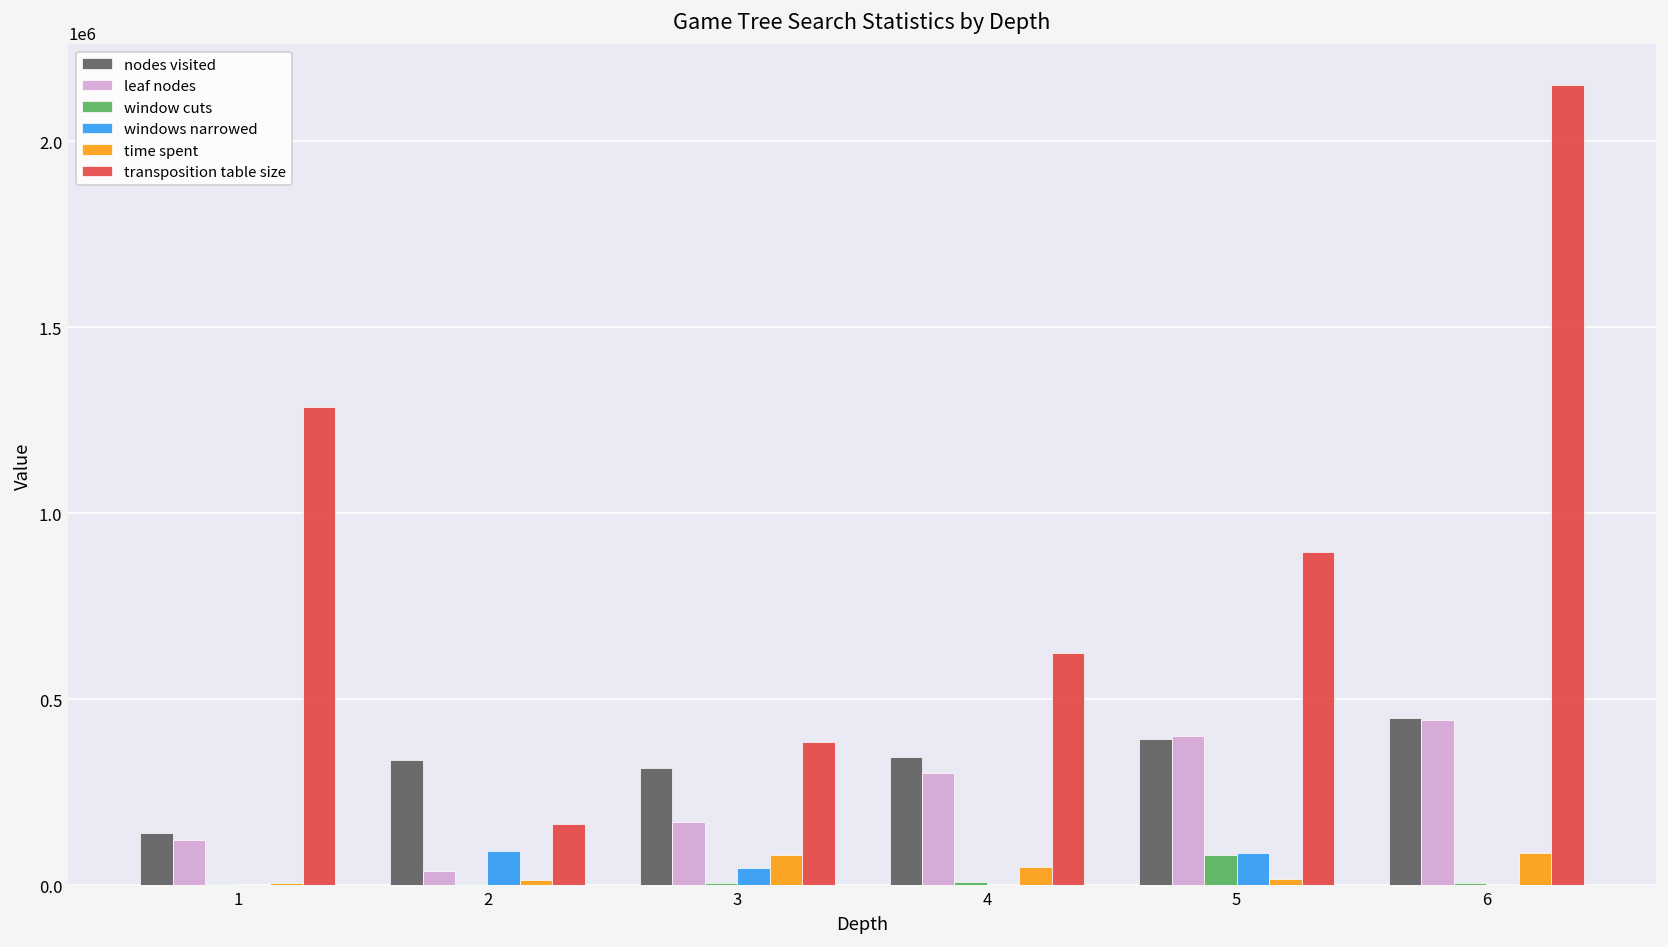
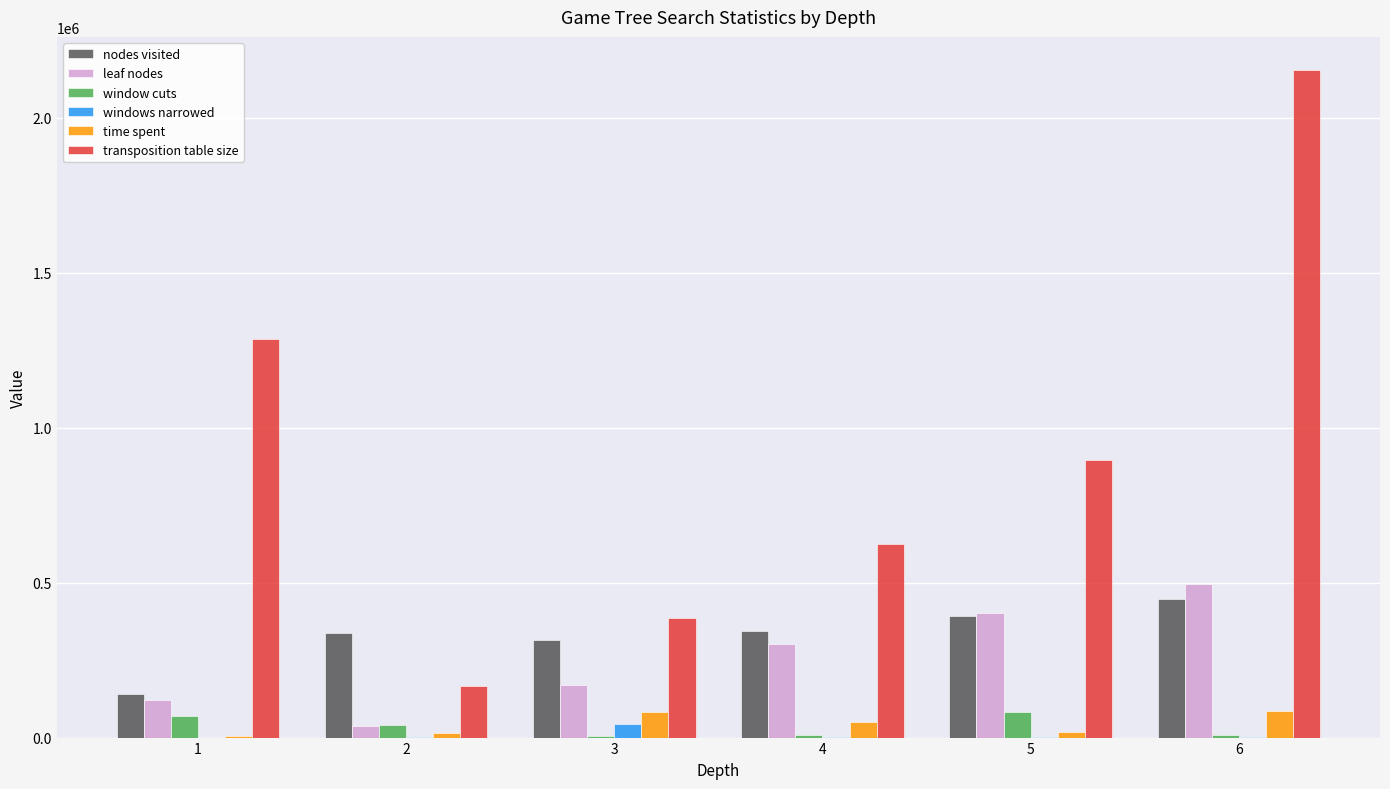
window cuts, 1: 0 -> 70000
window cuts, 2: 0 -> 40000
windows narrowed, 2: 90000 -> 0
windows narrowed, 5: 90000 -> 0
leaf nodes, 6: 440000 -> 500000
